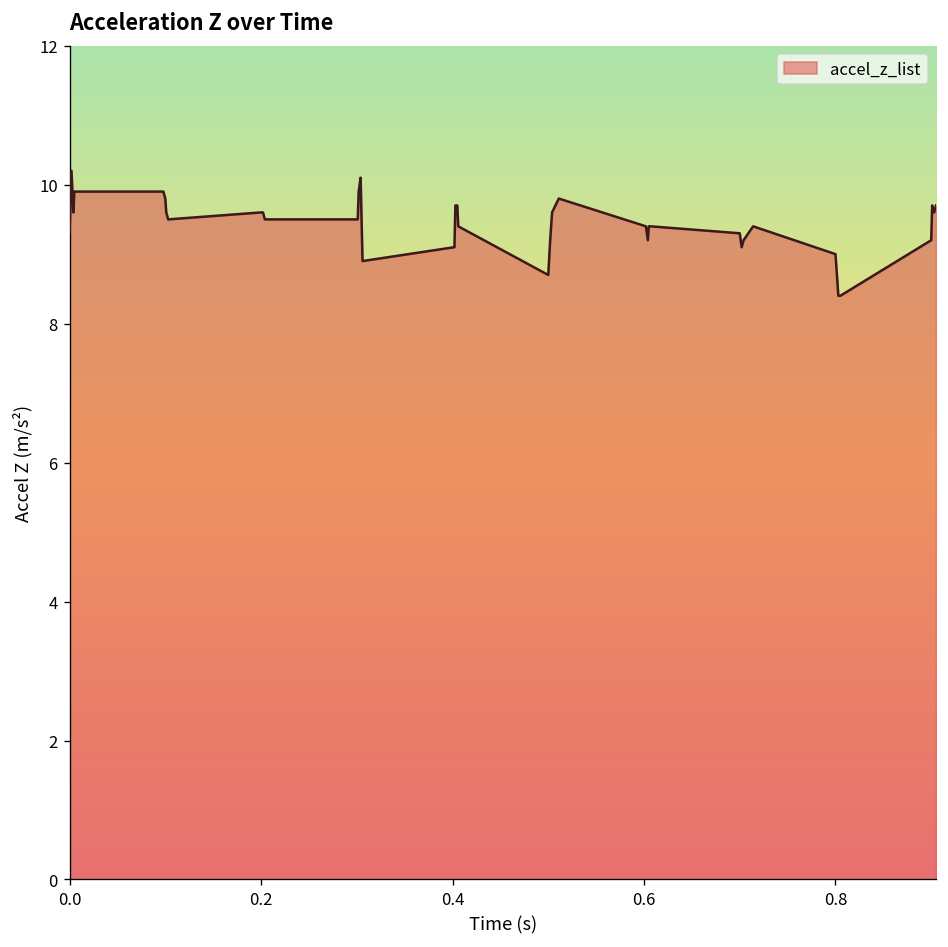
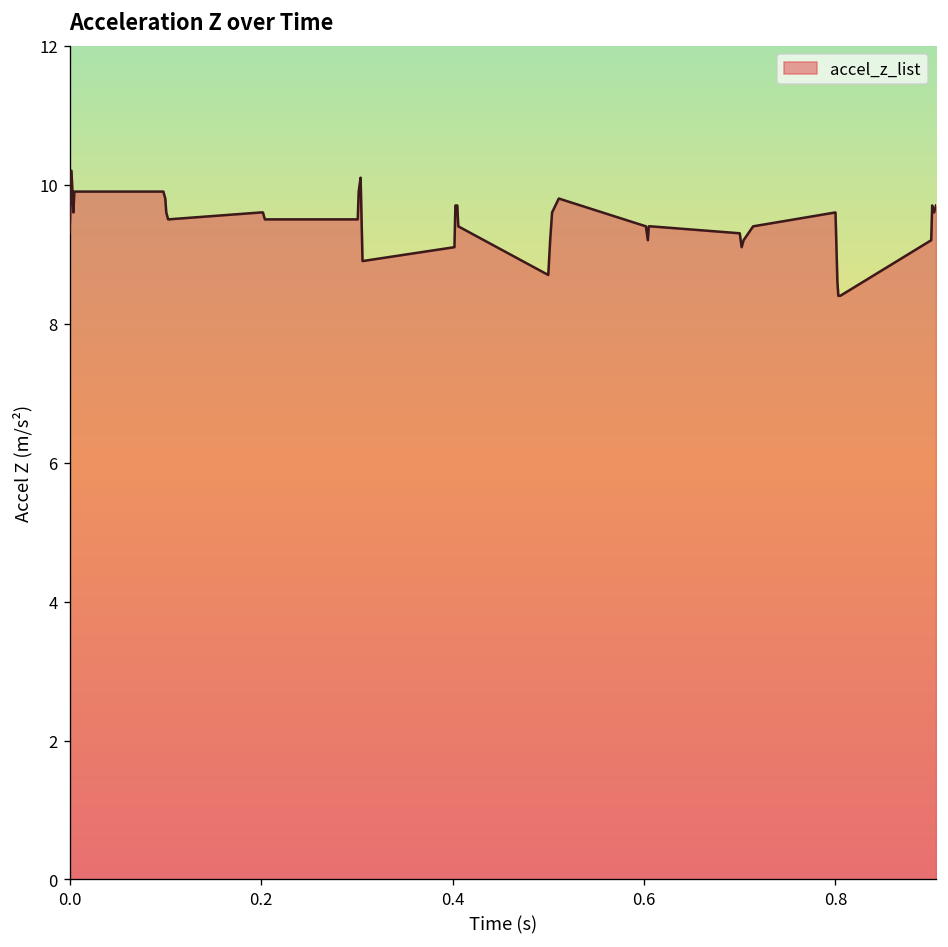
0.8: 9.0 -> 9.6
